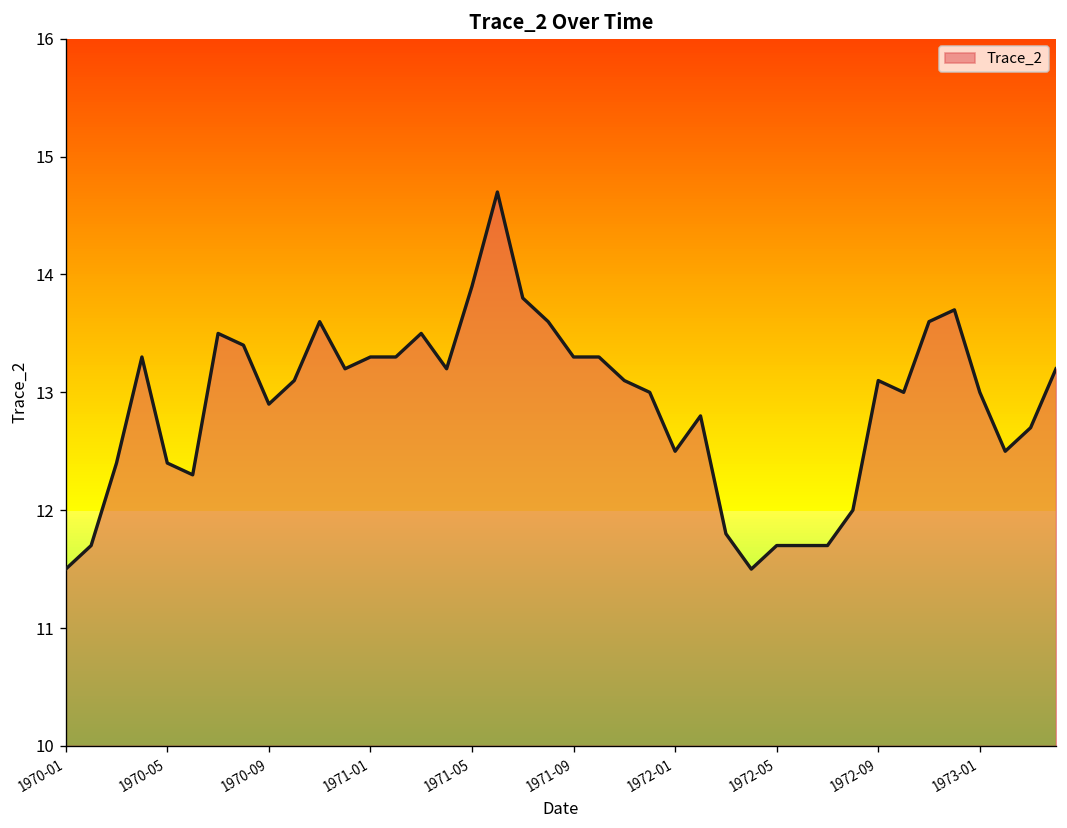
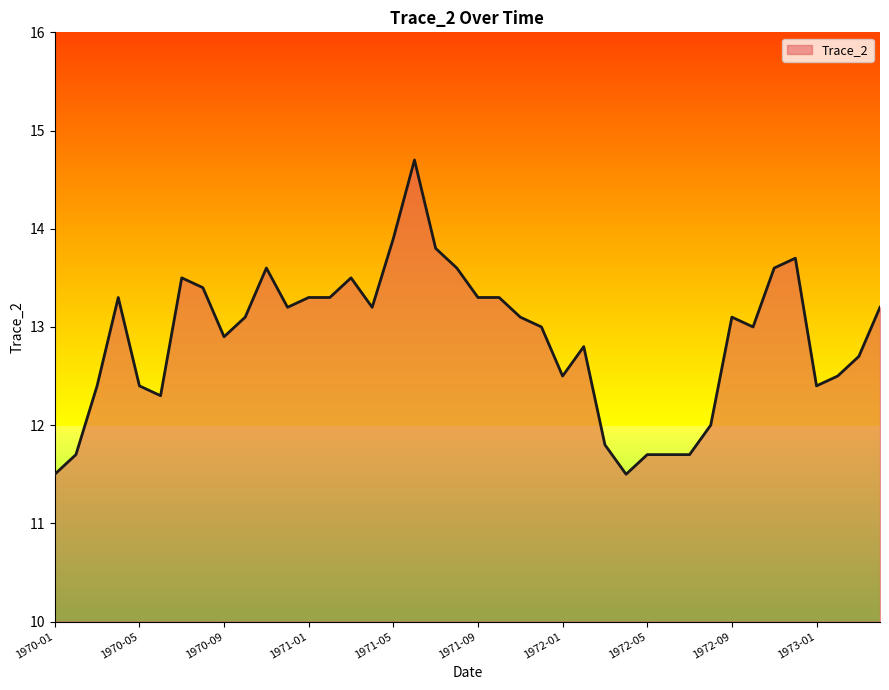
1973-01: 13.0 -> 12.4
